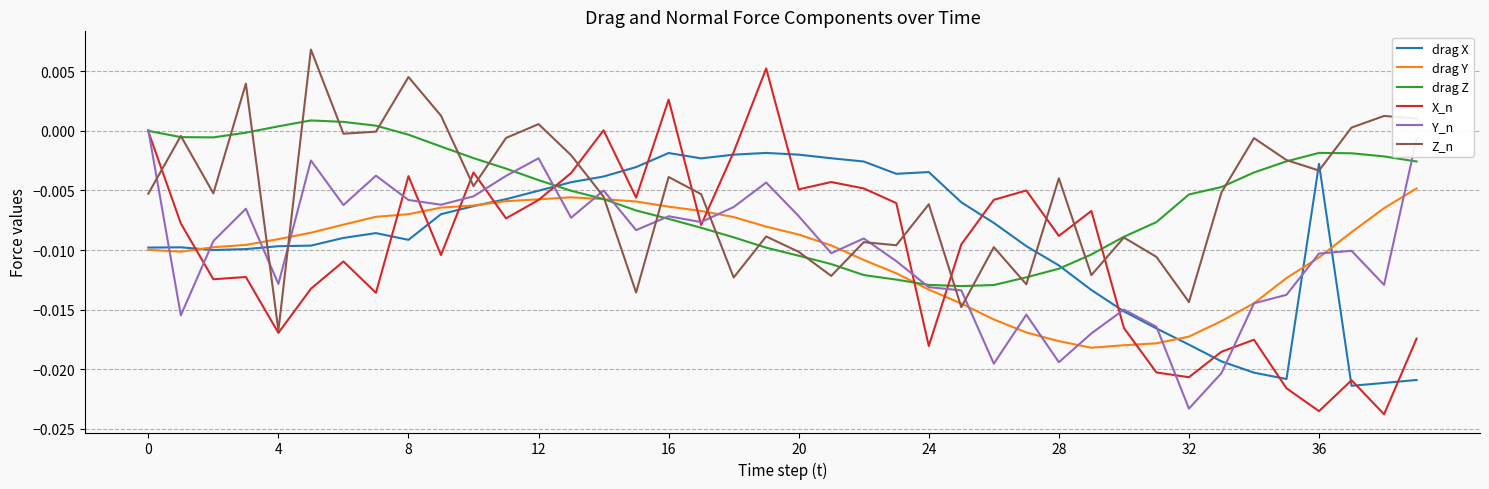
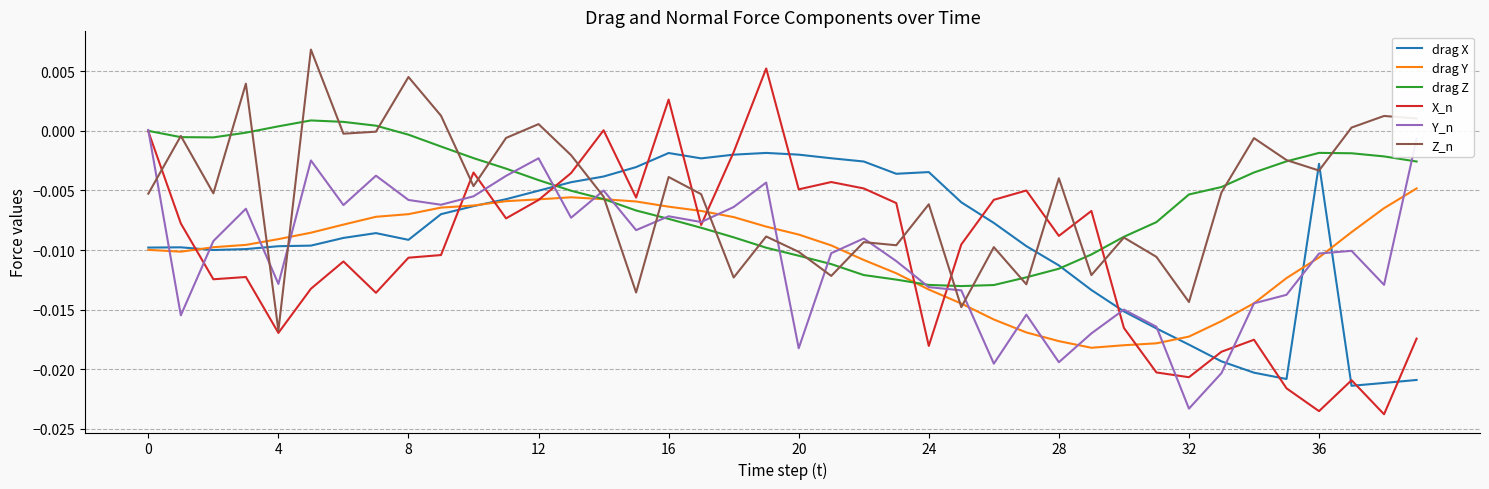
X_n, 8: -0.0038 -> -0.0106
Y_n, 20: -0.0072 -> -0.0182
